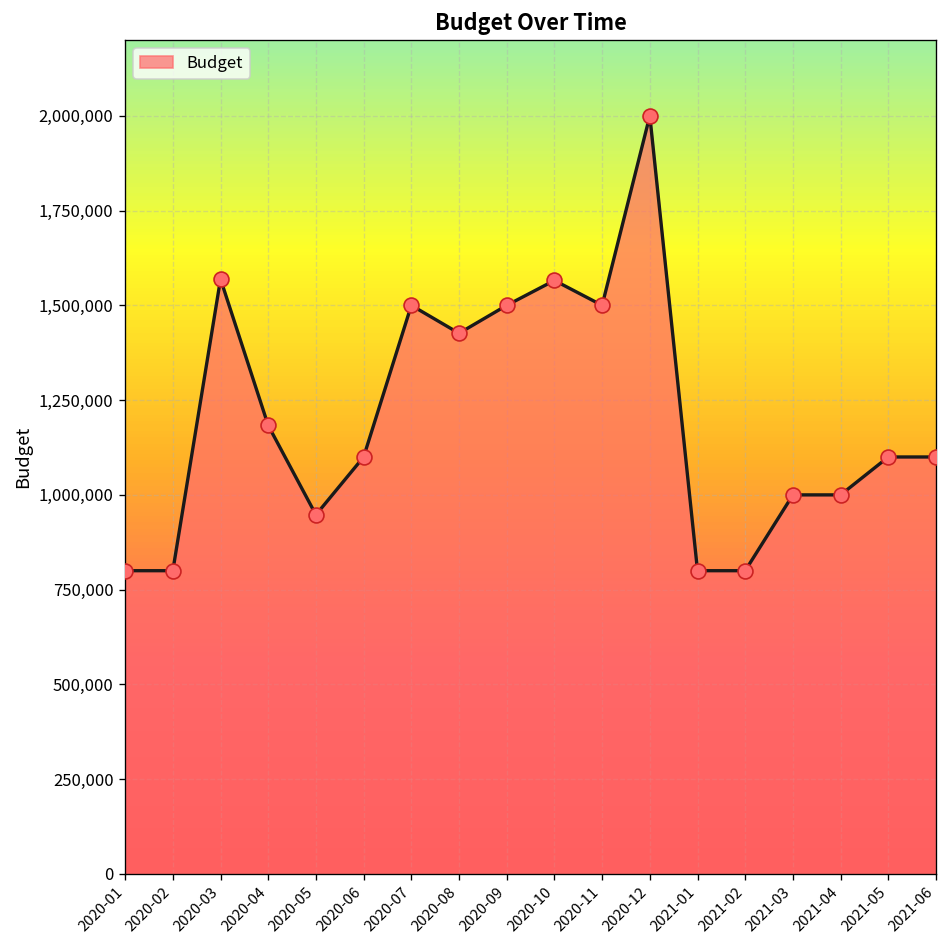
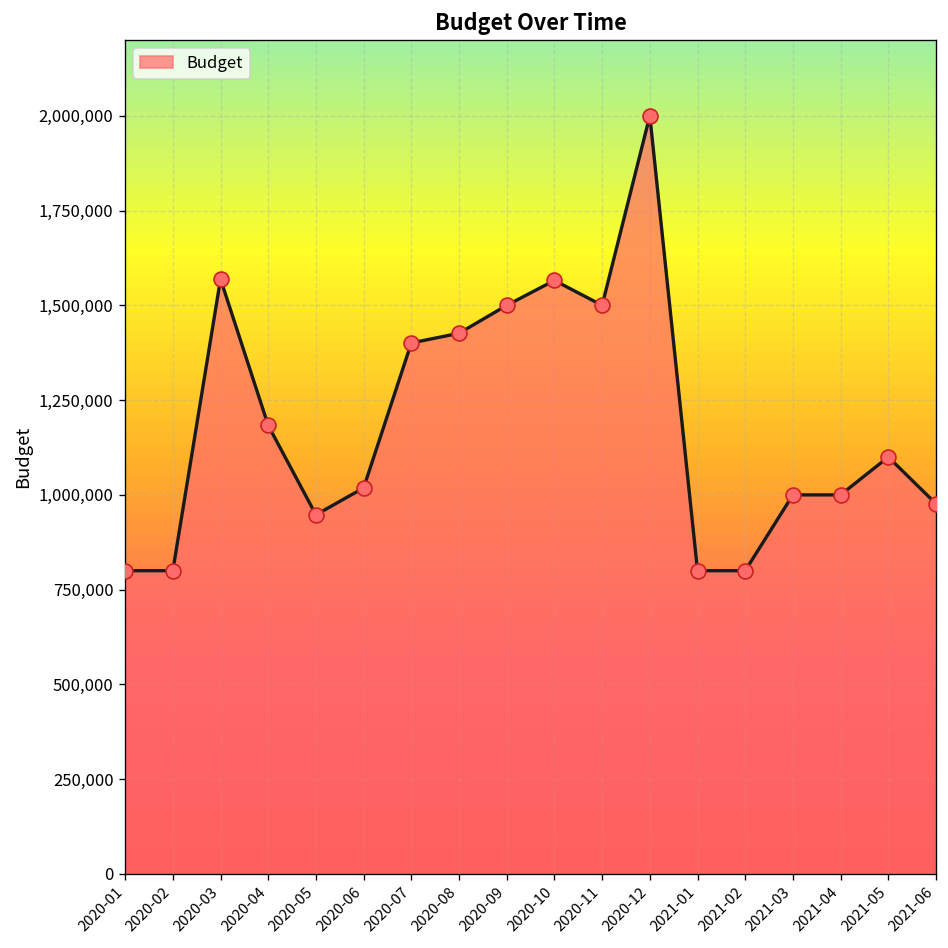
2020-06: 1,100,000 -> 1,020,000
2020-07: 1,500,000 -> 1,400,000
2021-06: 1,100,000 -> 980,000
